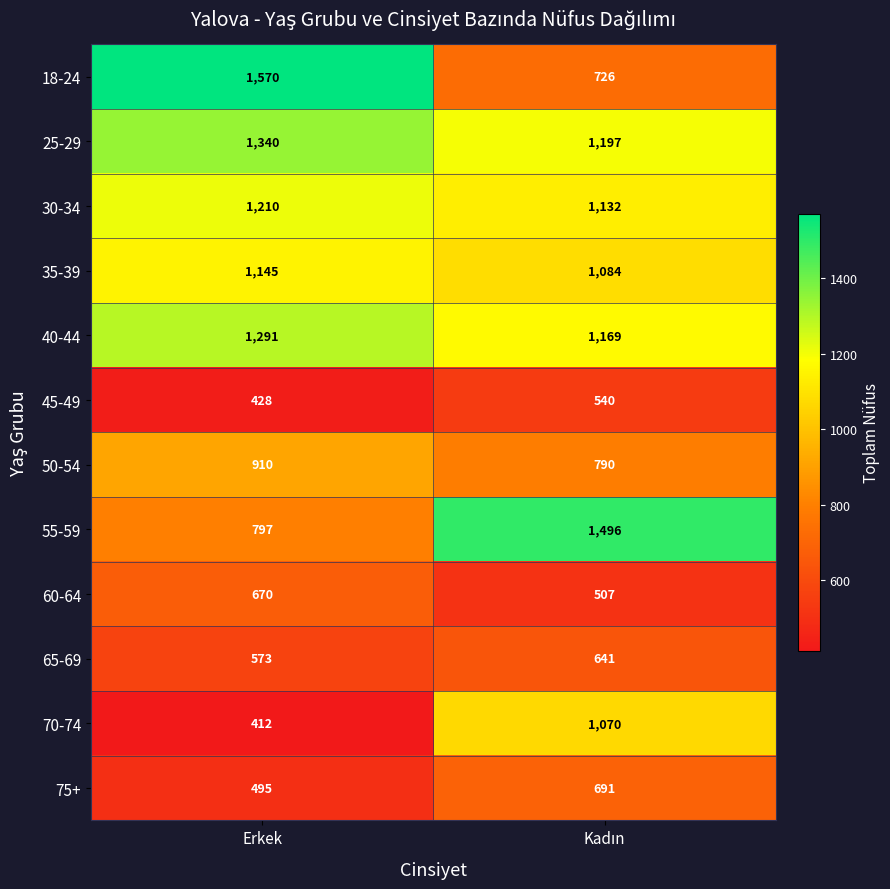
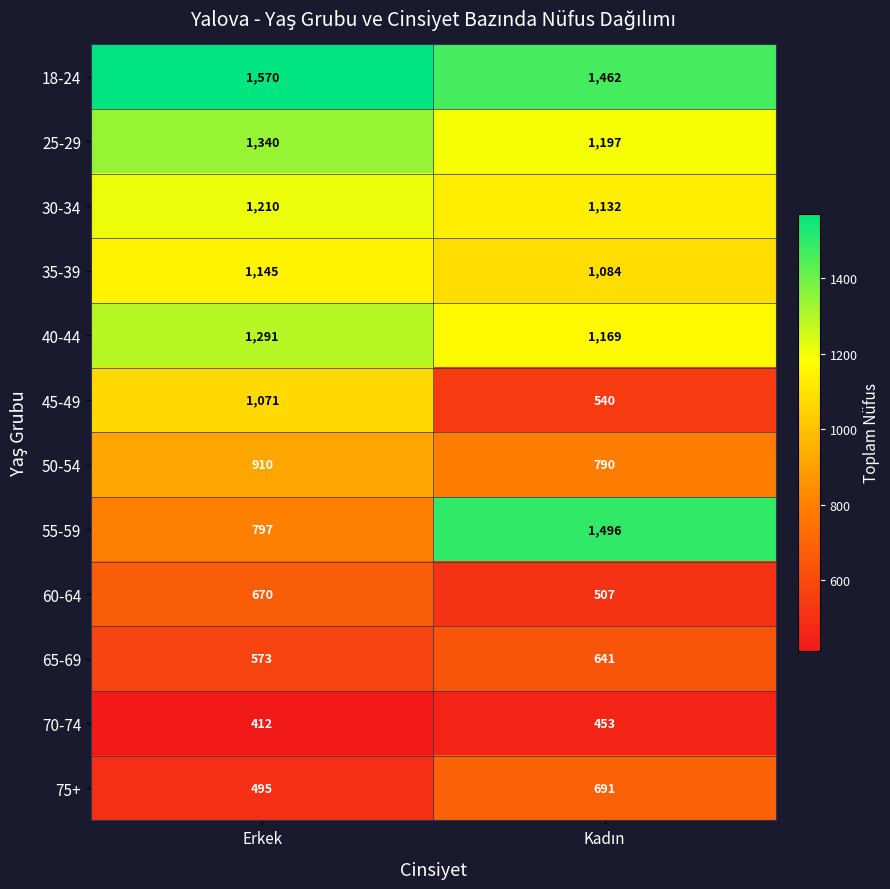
18-24, Kadın: 726 -> 1,462
45-49, Erkek: 428 -> 1,071
70-74, Kadın: 1,070 -> 453
